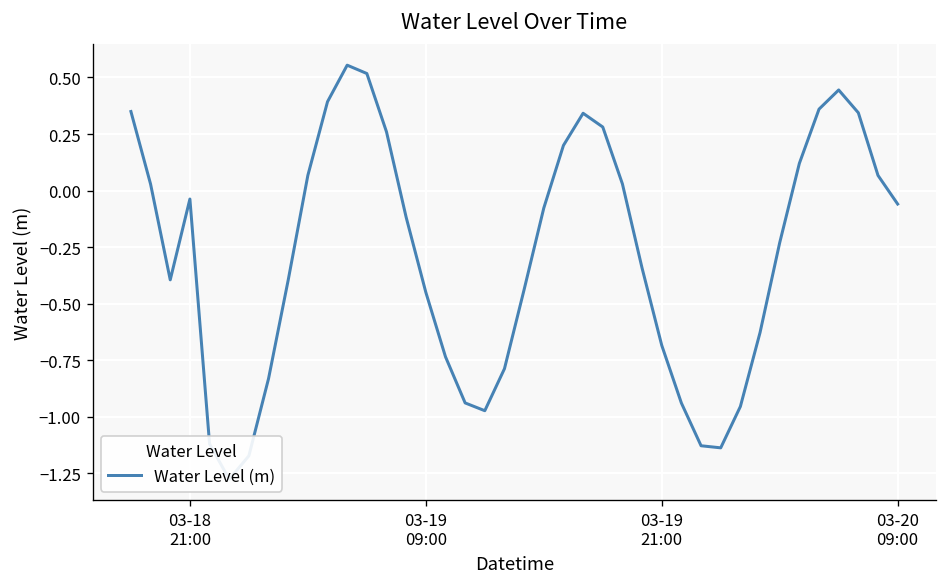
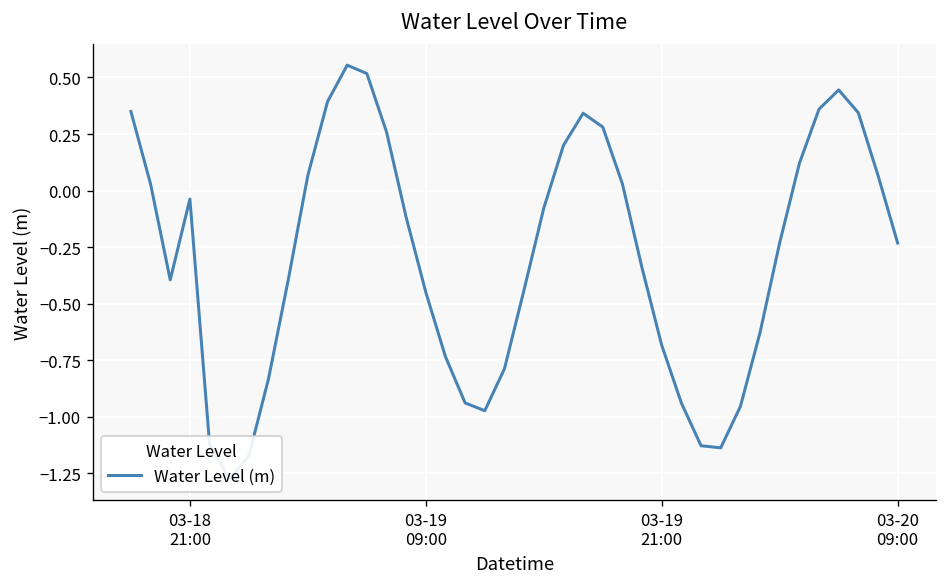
03-20 09:00: -0.06 -> -0.23
